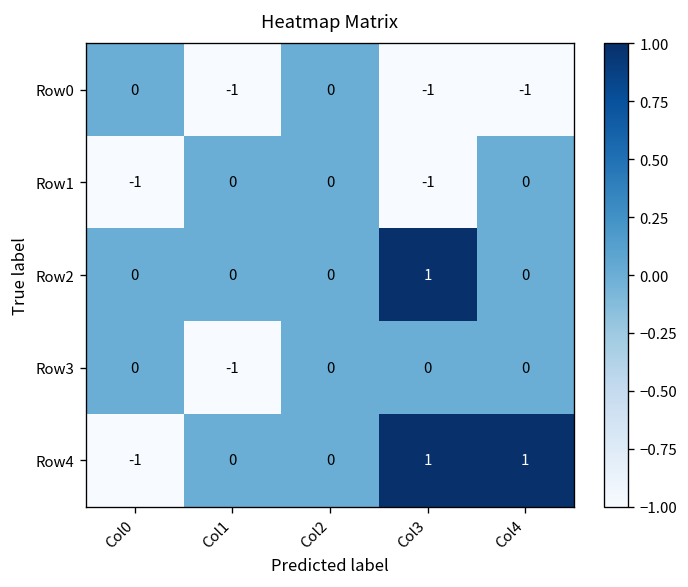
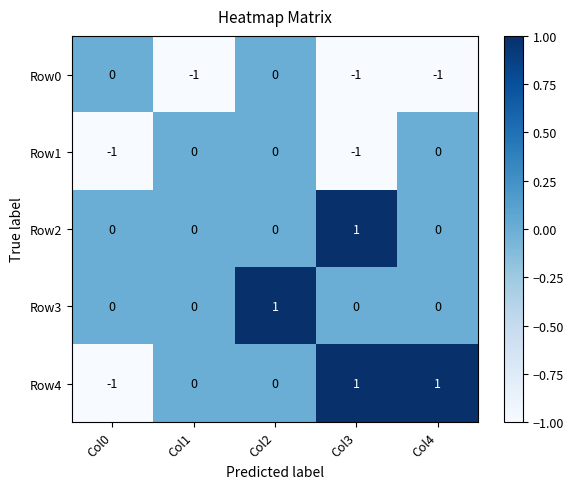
Row3, Col1: -1 -> 0
Row3, Col2: 0 -> 1
